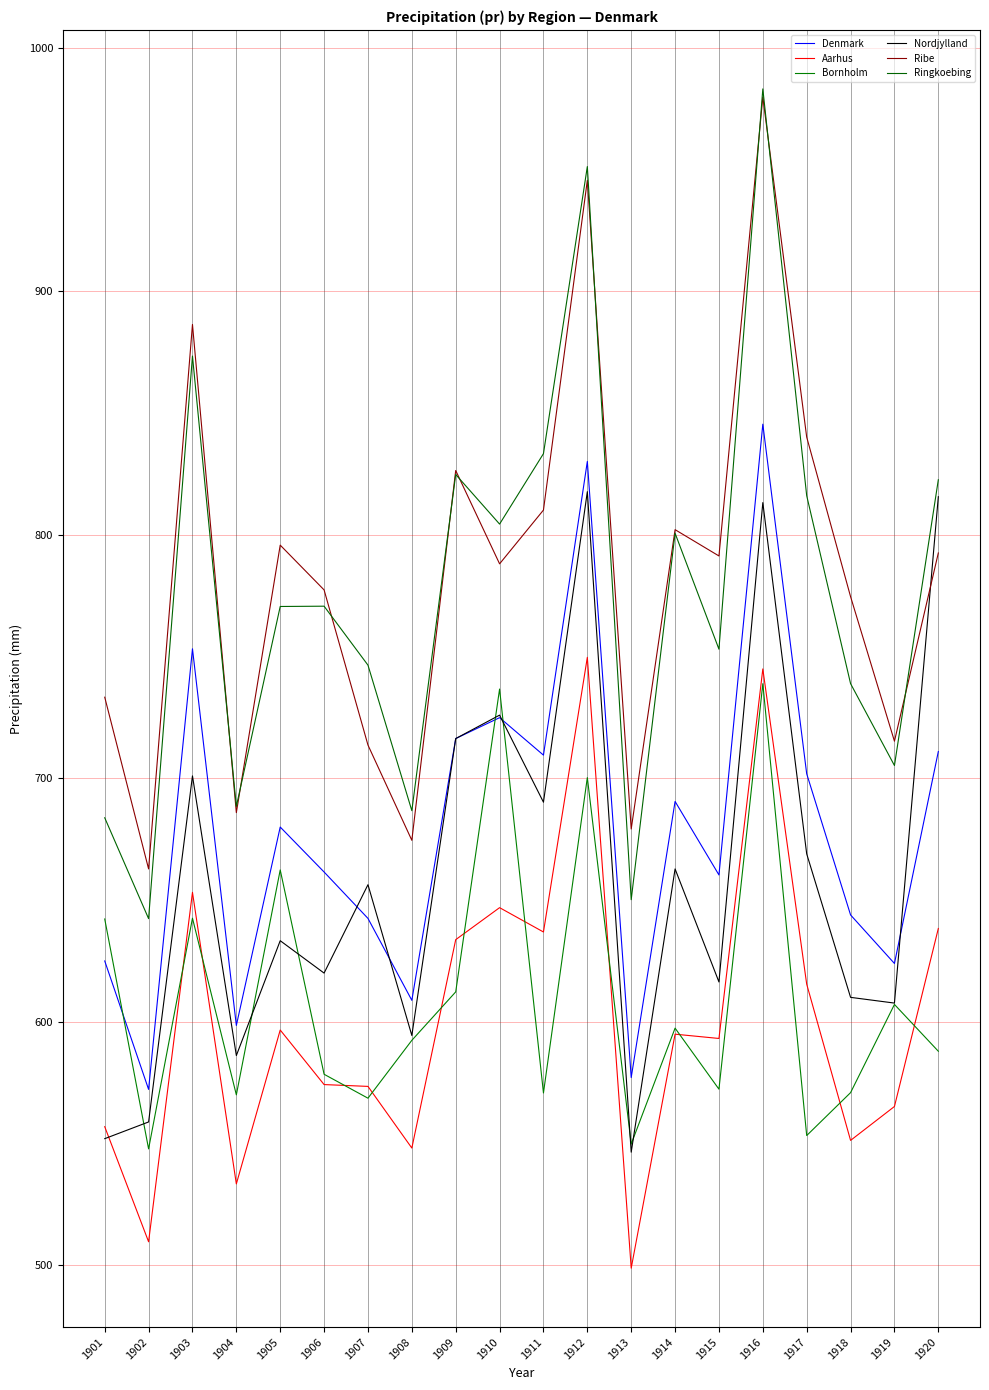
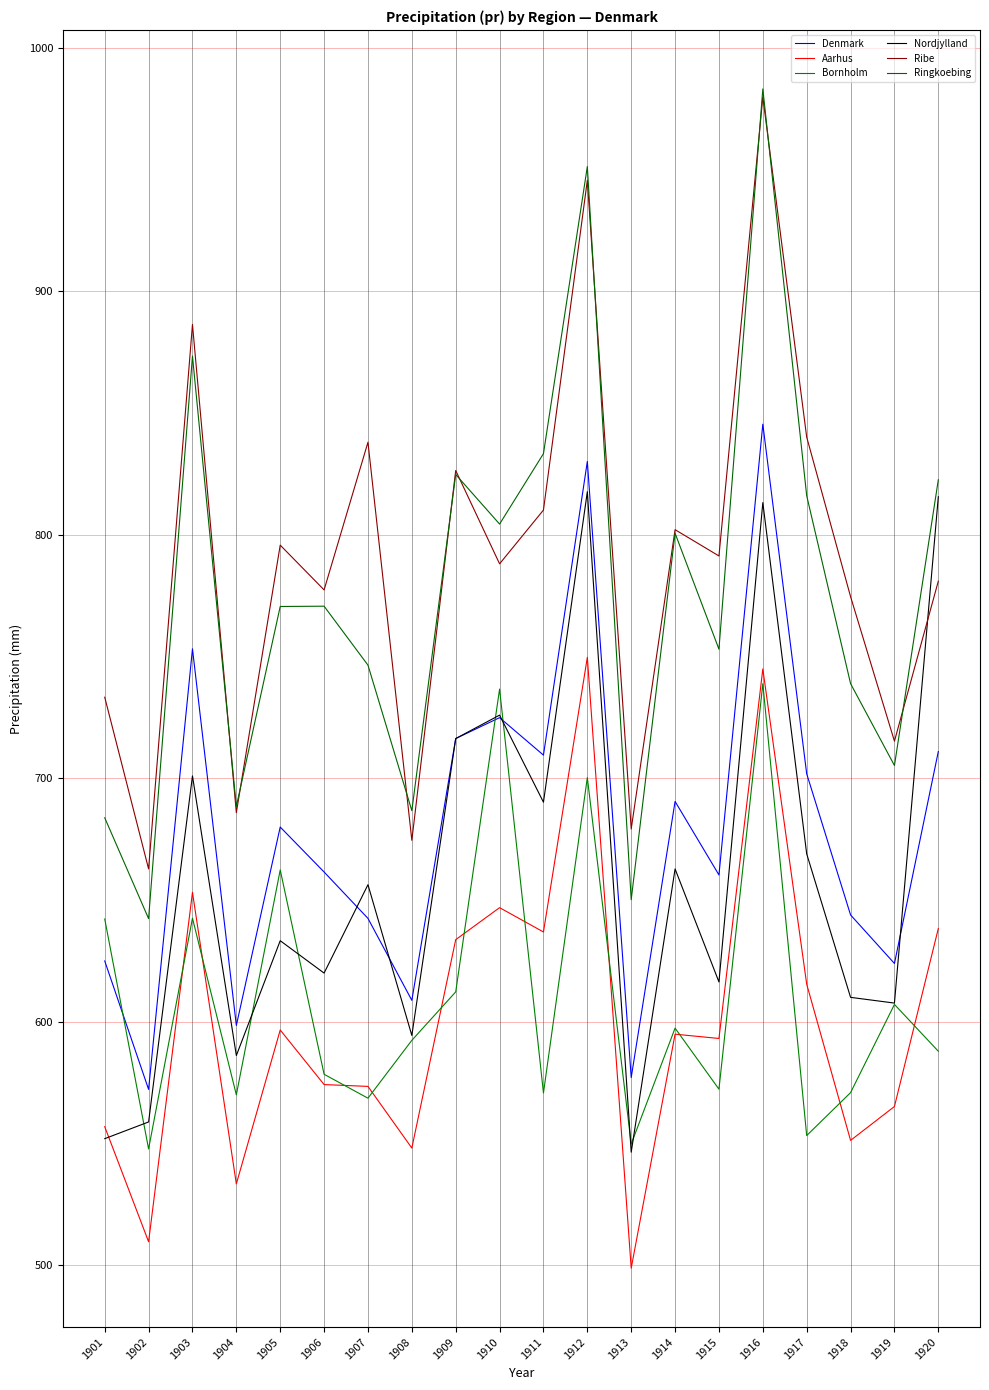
Ribe, 1907: 714 -> 838
Ribe, 1920: 792 -> 781
